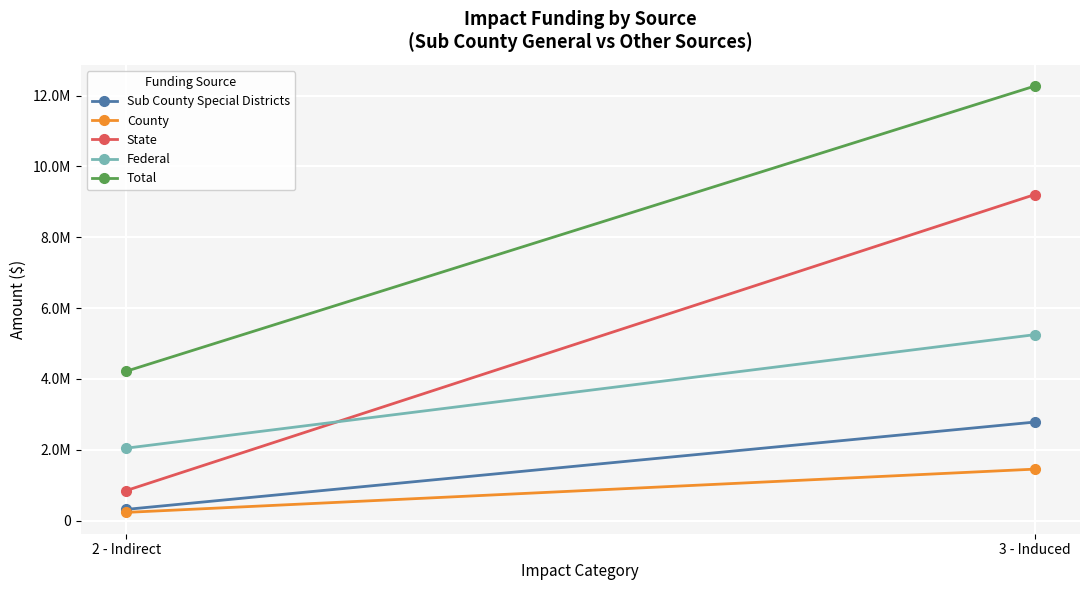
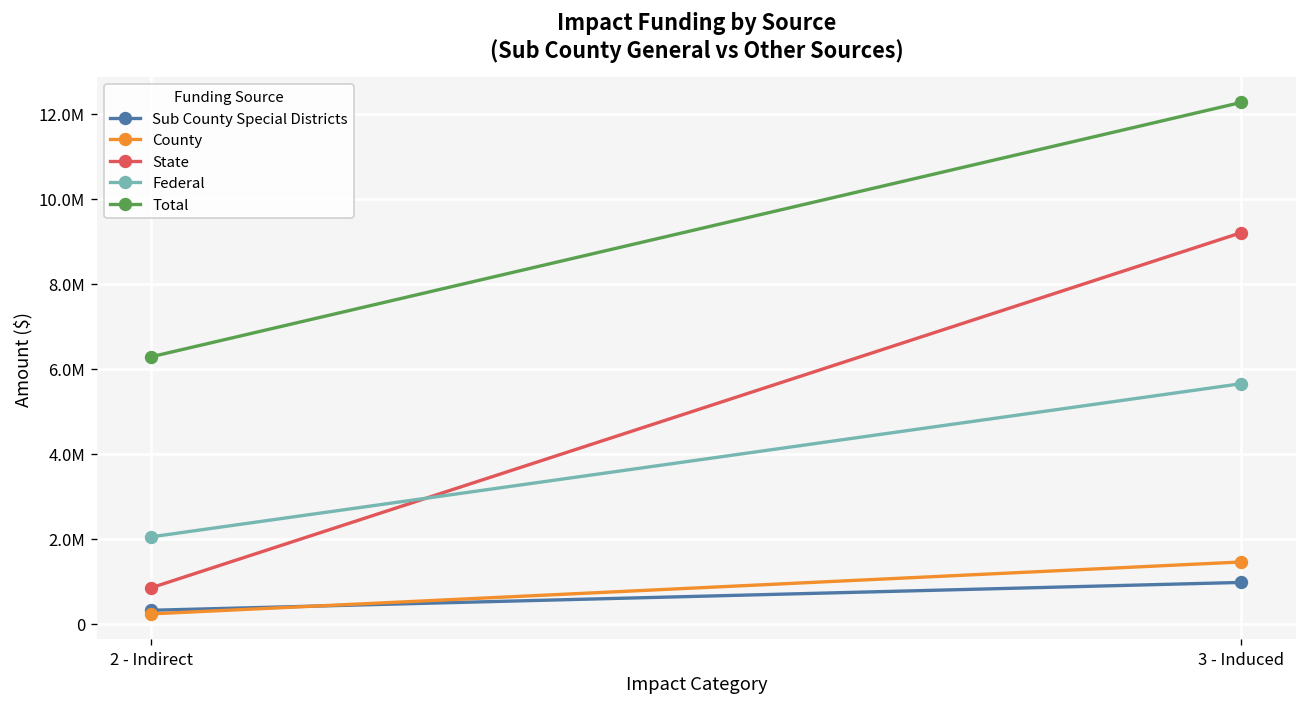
Total, 2 - Indirect: 4200000 -> 6300000
Sub County Special Districts, 3 - Induced: 2800000 -> 1000000
Federal, 3 - Induced: 5300000 -> 5700000
